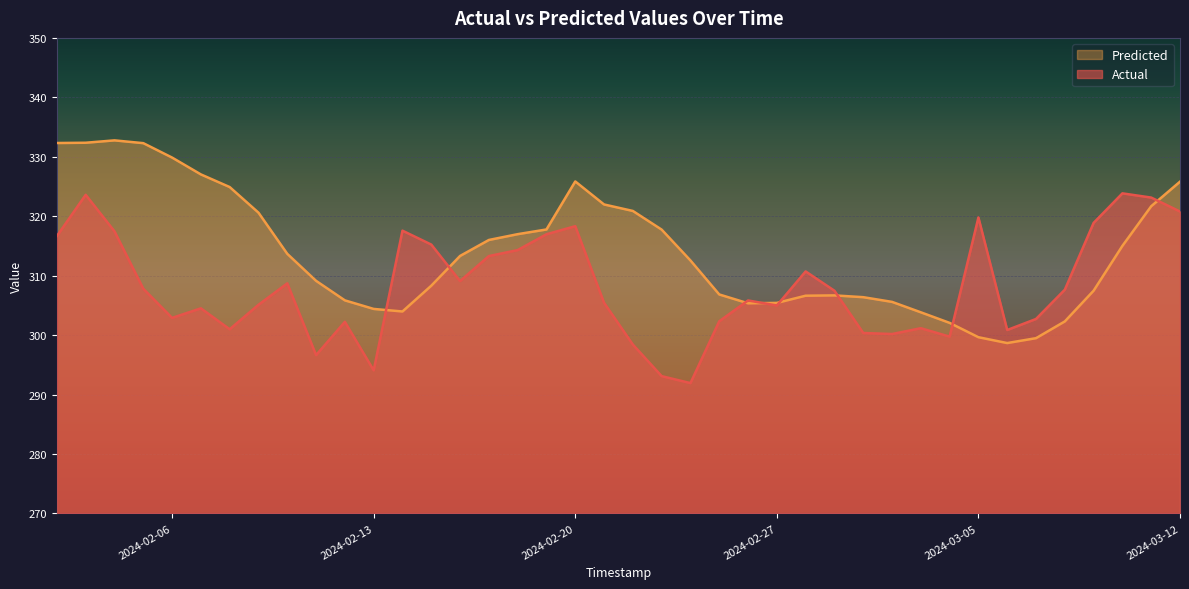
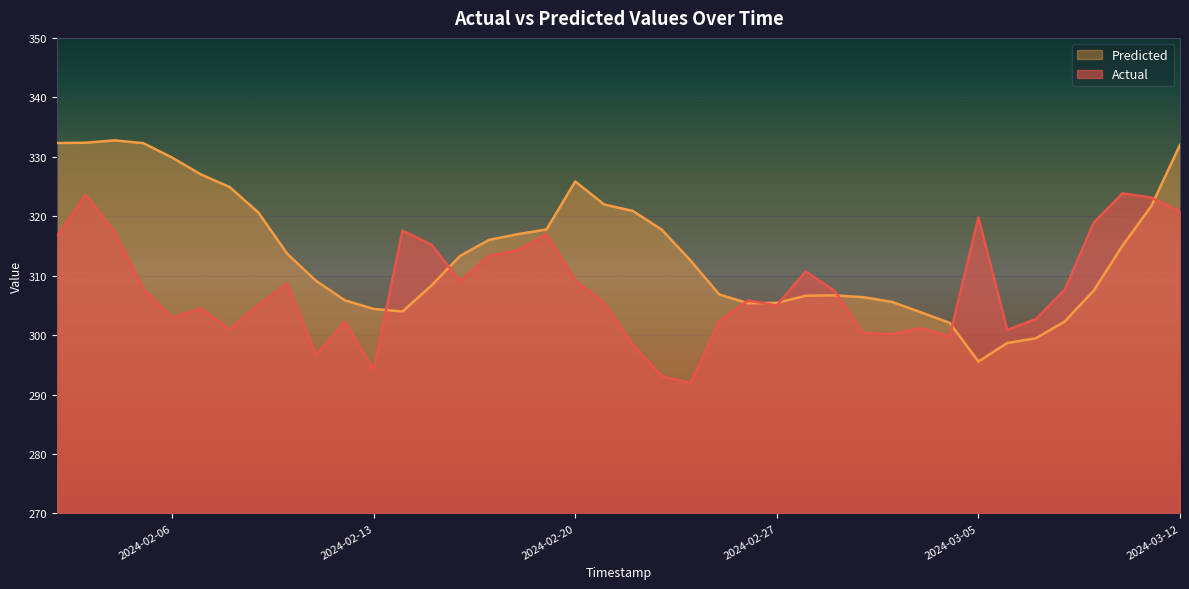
Actual, 2024-02-20: 318 -> 309
Predicted, 2024-03-05: 300 -> 296
Predicted, 2024-03-12: 326 -> 332
